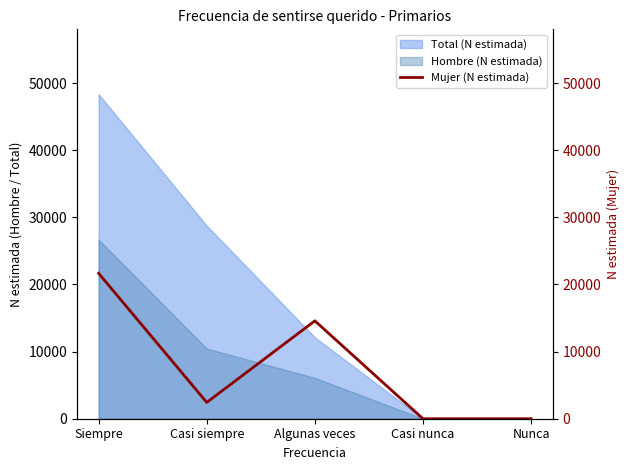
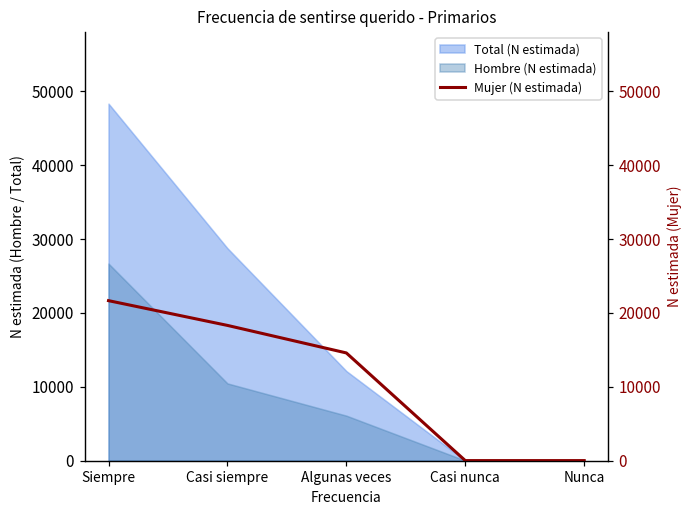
Mujer (N estimada), Casi siempre: 2000 -> 18000
